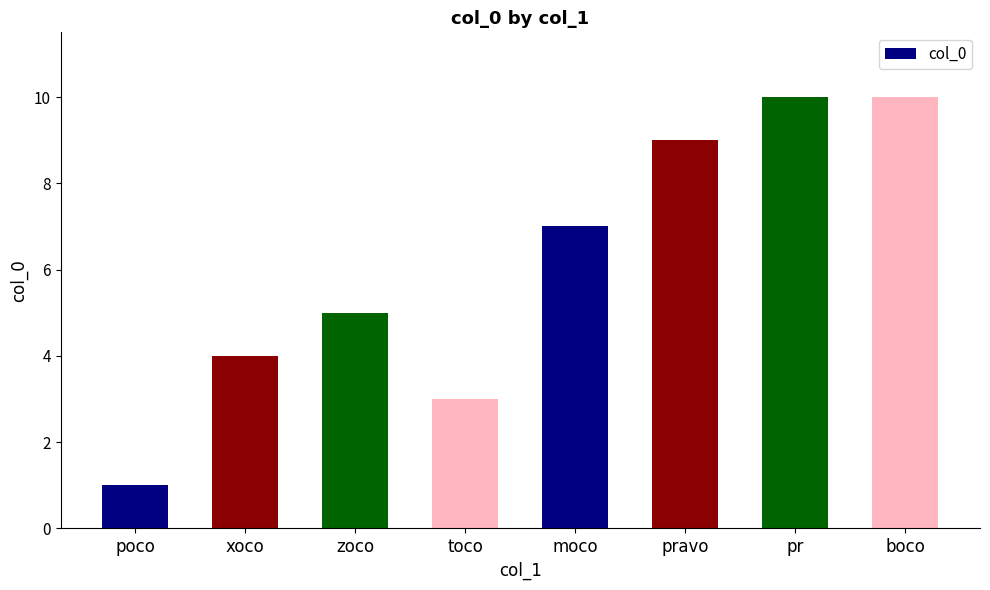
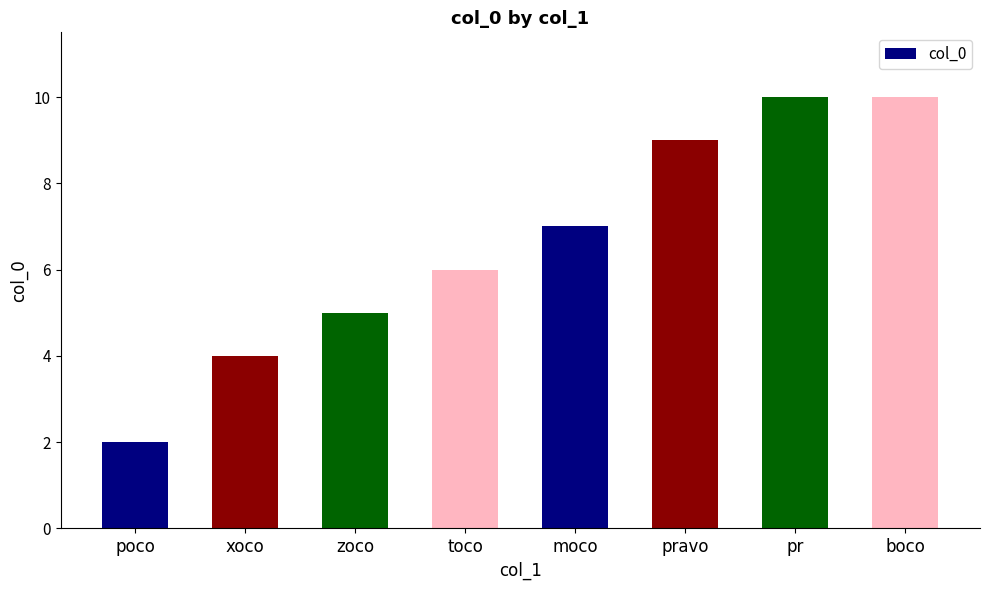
poco: 1 -> 2
toco: 3 -> 6
